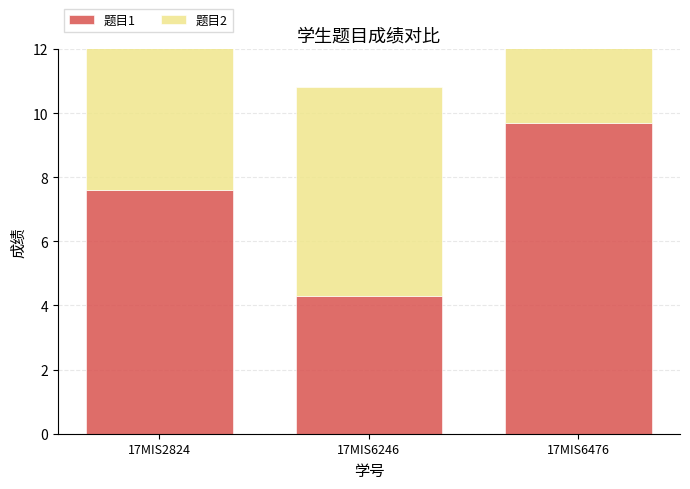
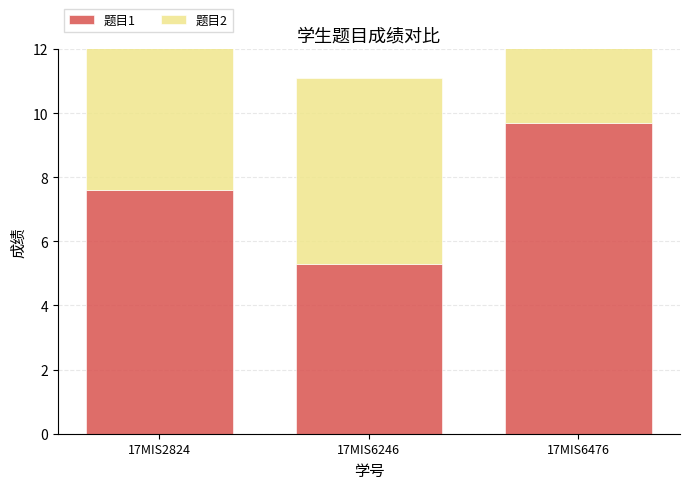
题目1, 17MIS6246: 4.3 -> 5.3
题目2, 17MIS6246: 6.5 -> 5.8
